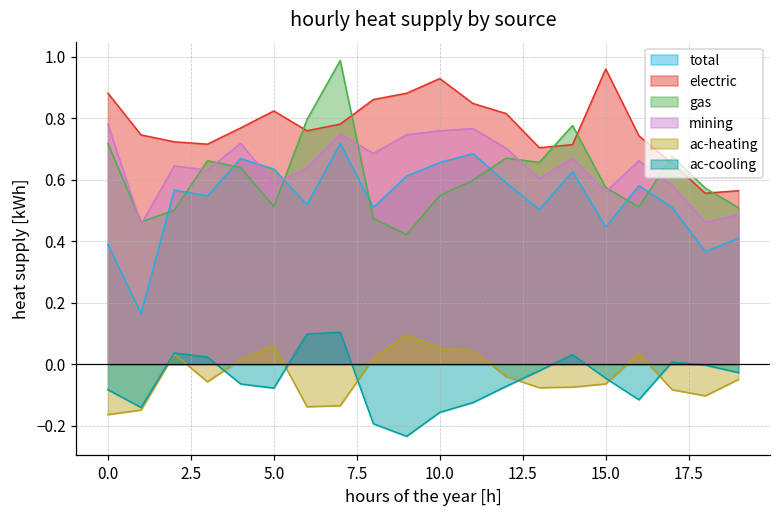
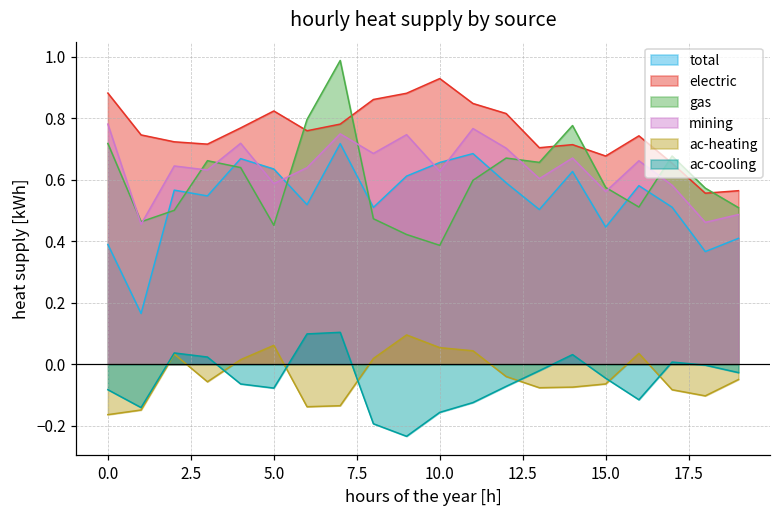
gas, 5.0: 0.51 -> 0.45
gas, 10.0: 0.55 -> 0.39
mining, 10.0: 0.76 -> 0.63
electric, 15.0: 0.96 -> 0.68
